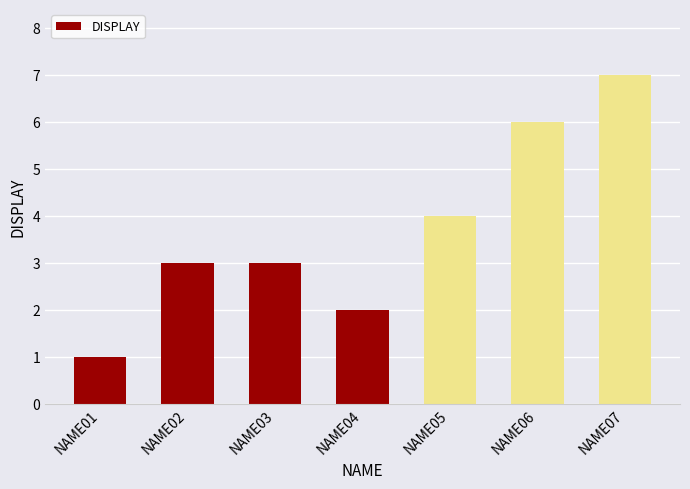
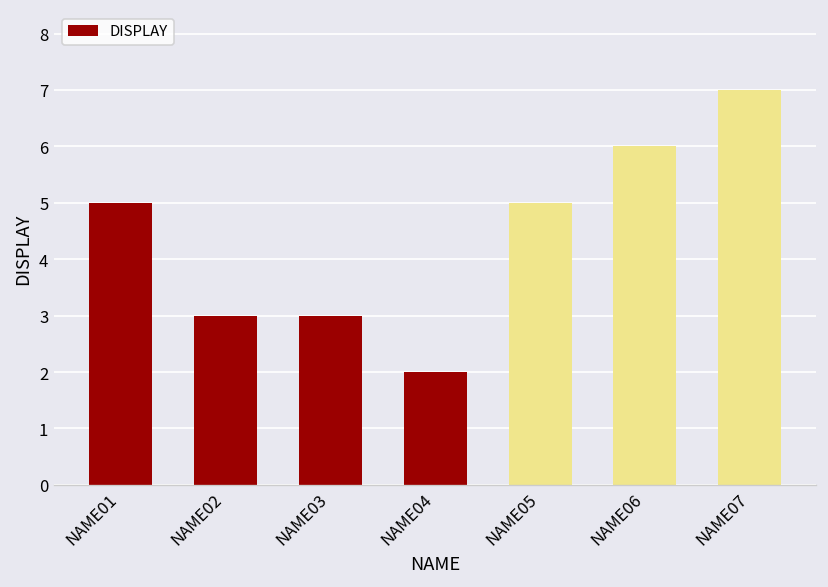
NAME01: 1 -> 5
NAME05: 4 -> 5
